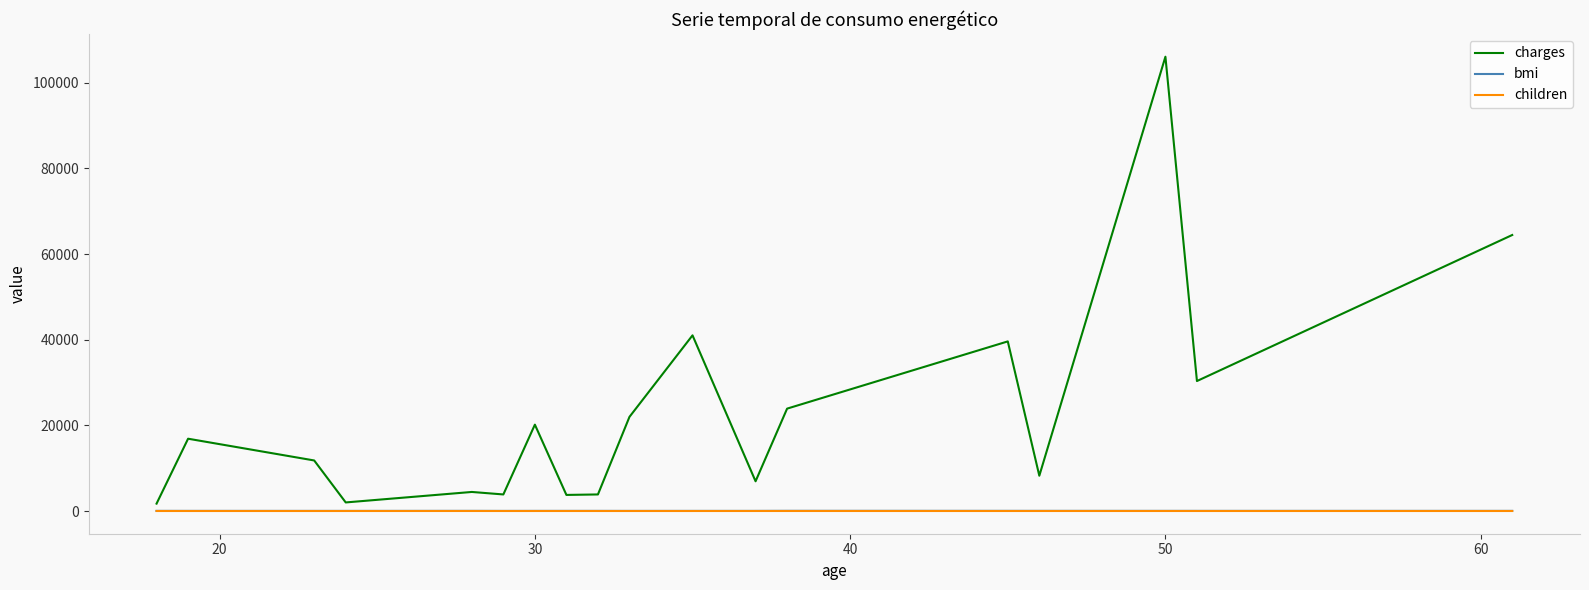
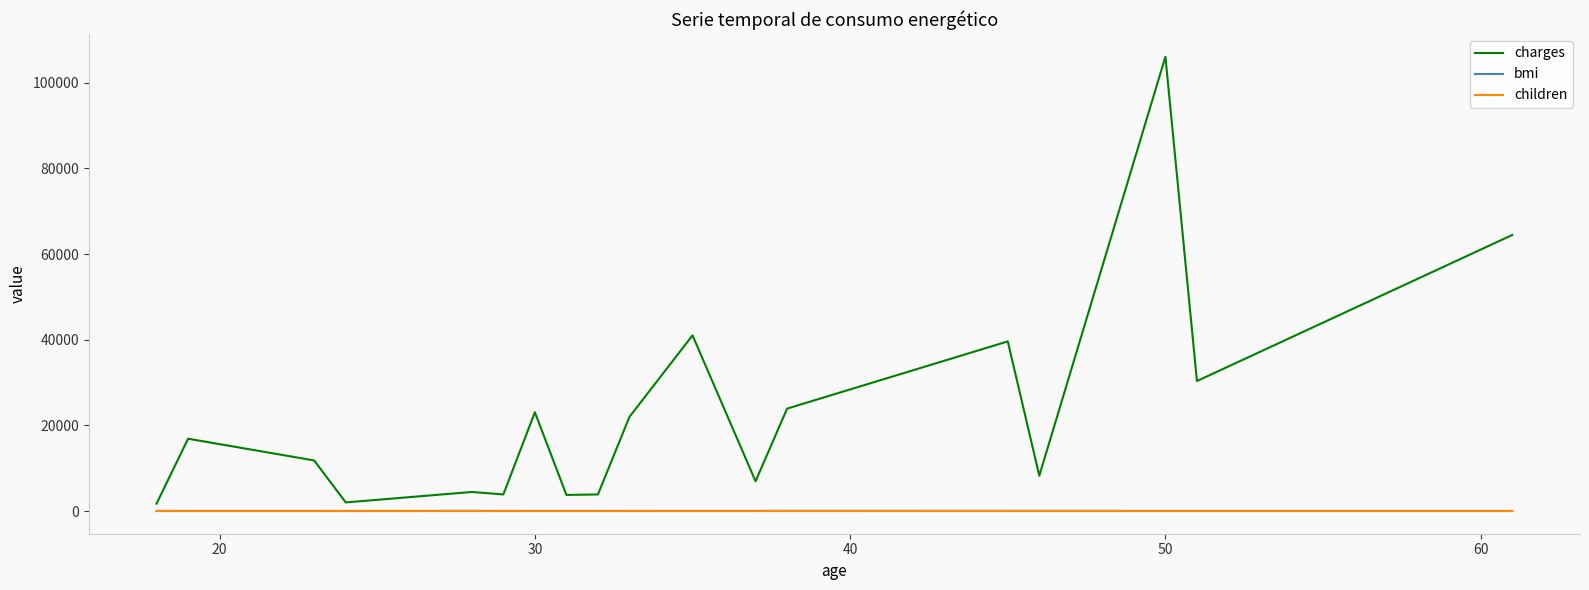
charges, 30: 20000 -> 23000
